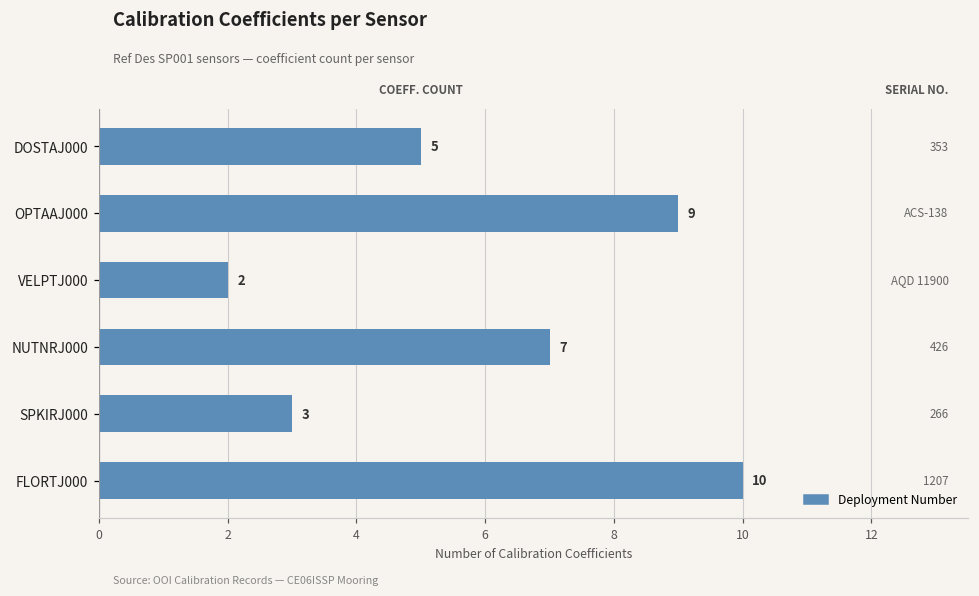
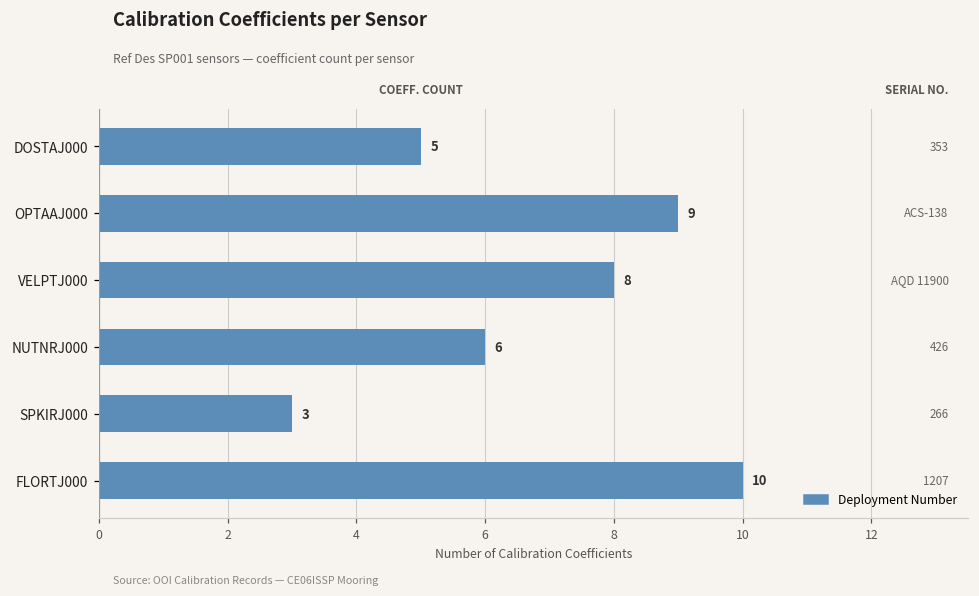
VELPTJ000: 2 -> 8
NUTNRJ000: 7 -> 6
